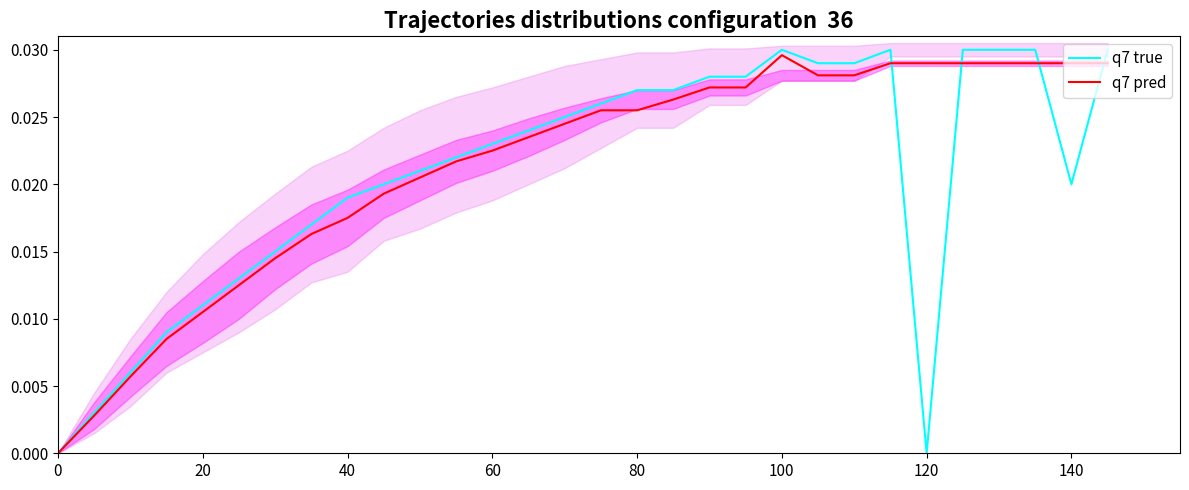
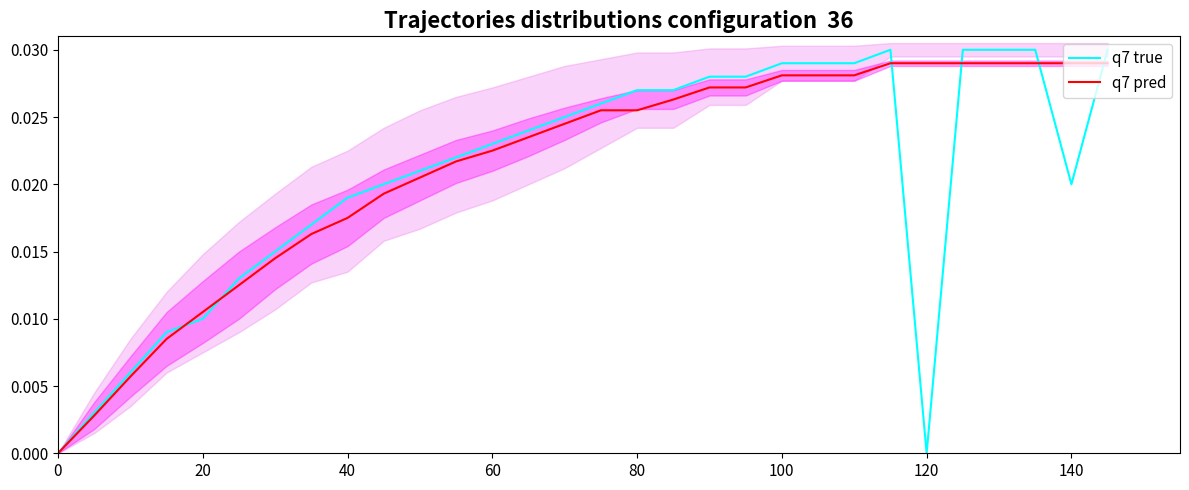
q7 true, 20: 0.011 -> 0.010
q7 true, 100: 0.030 -> 0.029
q7 pred, 100: 0.0296 -> 0.0281
